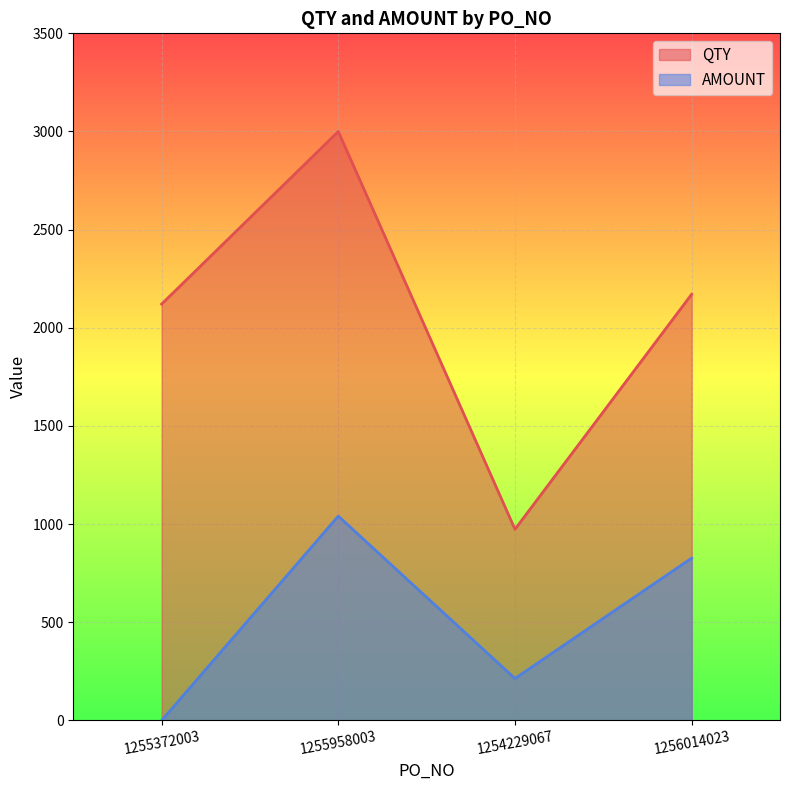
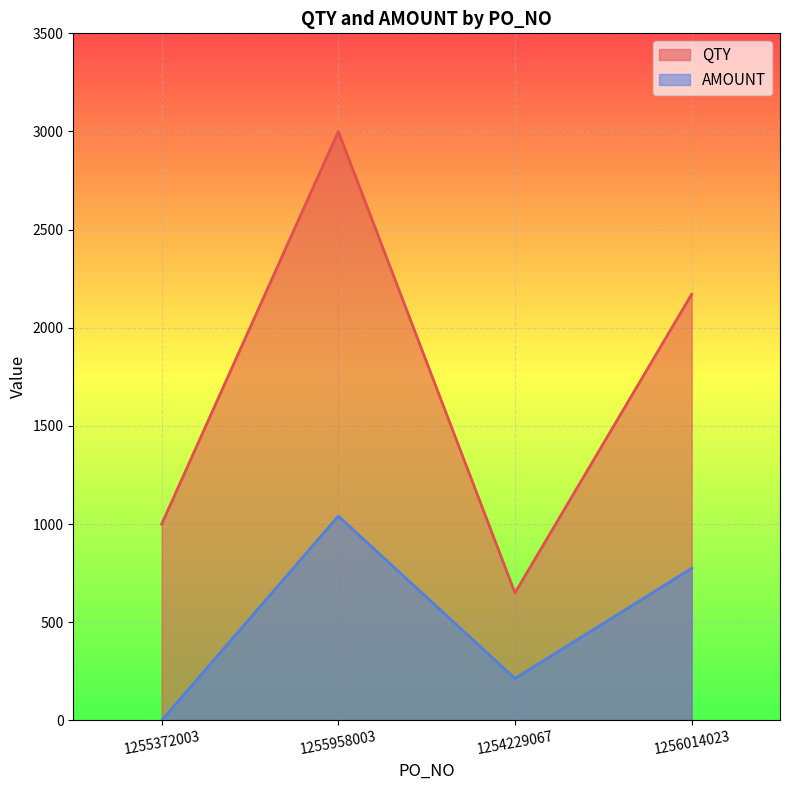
QTY, 1255372003: 2120 -> 1000
QTY, 1254229067: 970 -> 650
AMOUNT, 1256014023: 830 -> 780
